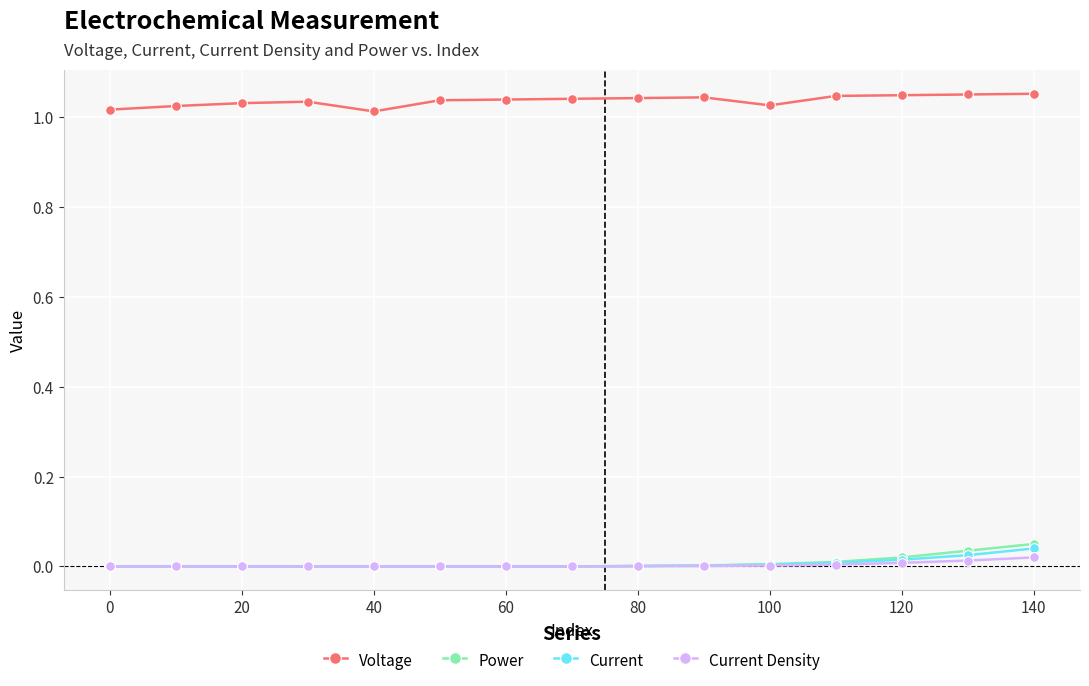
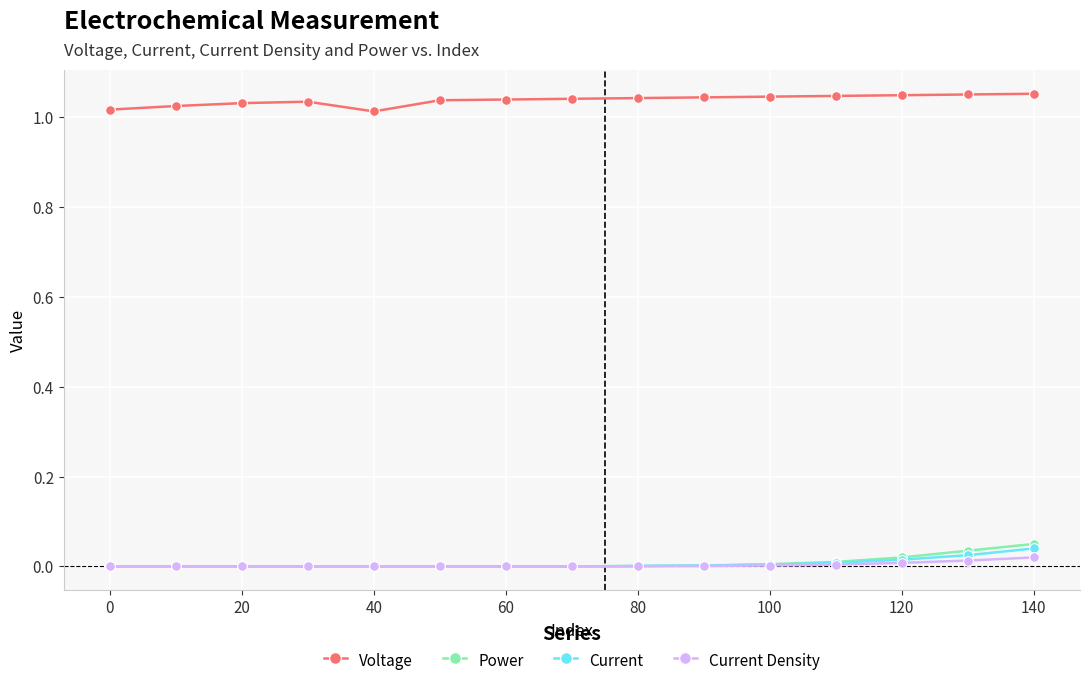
Voltage, 100: 1.03 -> 1.05
